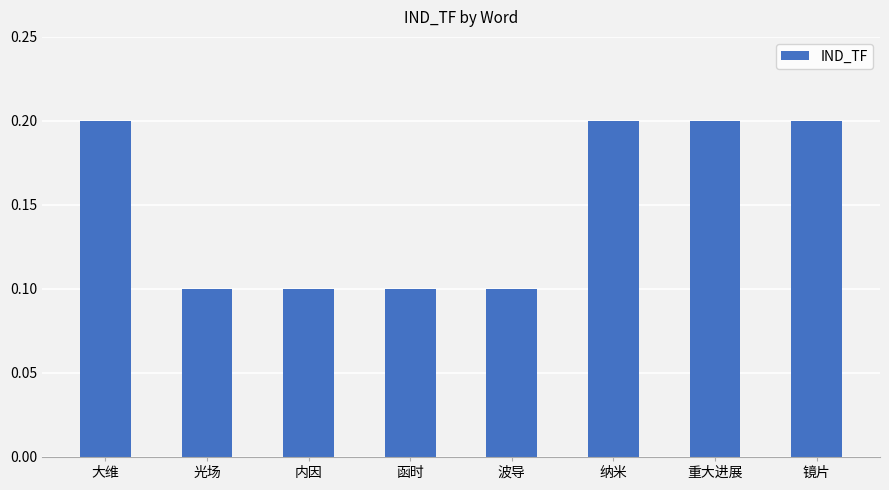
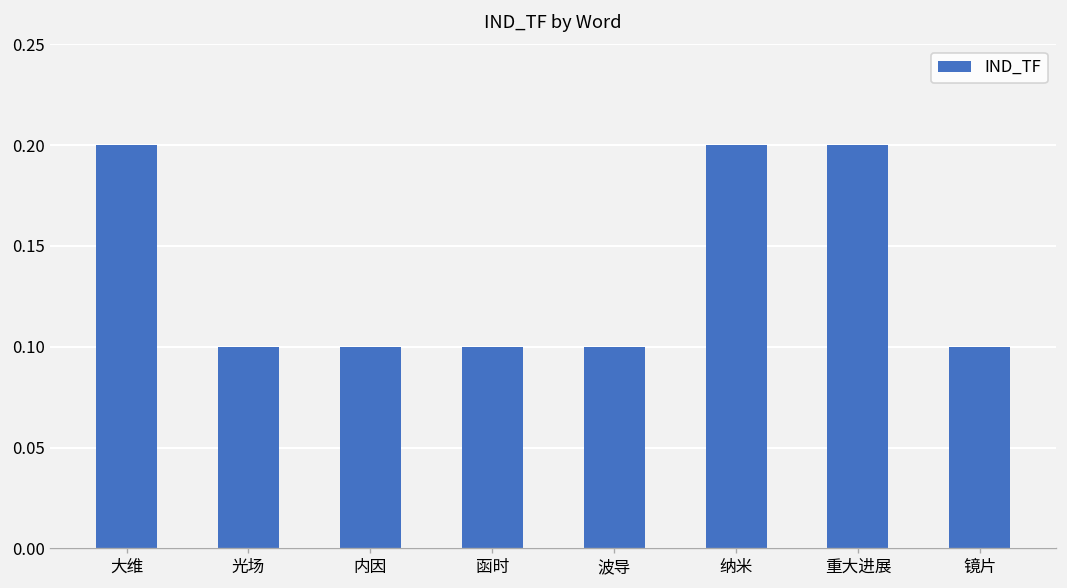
镜片: 0.2 -> 0.1
